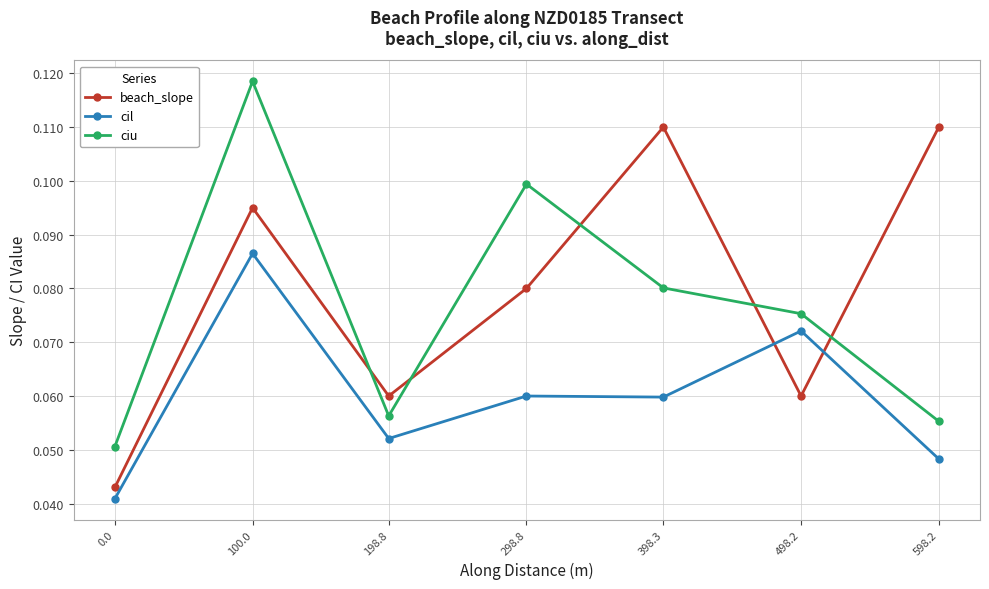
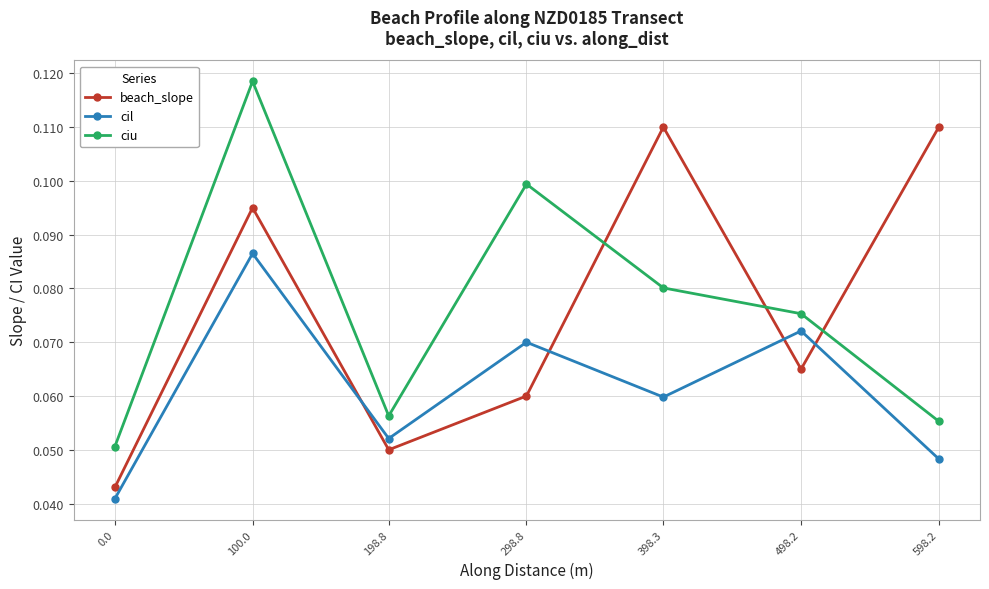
beach_slope, 198.8: 0.06 -> 0.05
beach_slope, 298.8: 0.08 -> 0.06
cil, 298.8: 0.06 -> 0.07
beach_slope, 498.2: 0.060 -> 0.065
